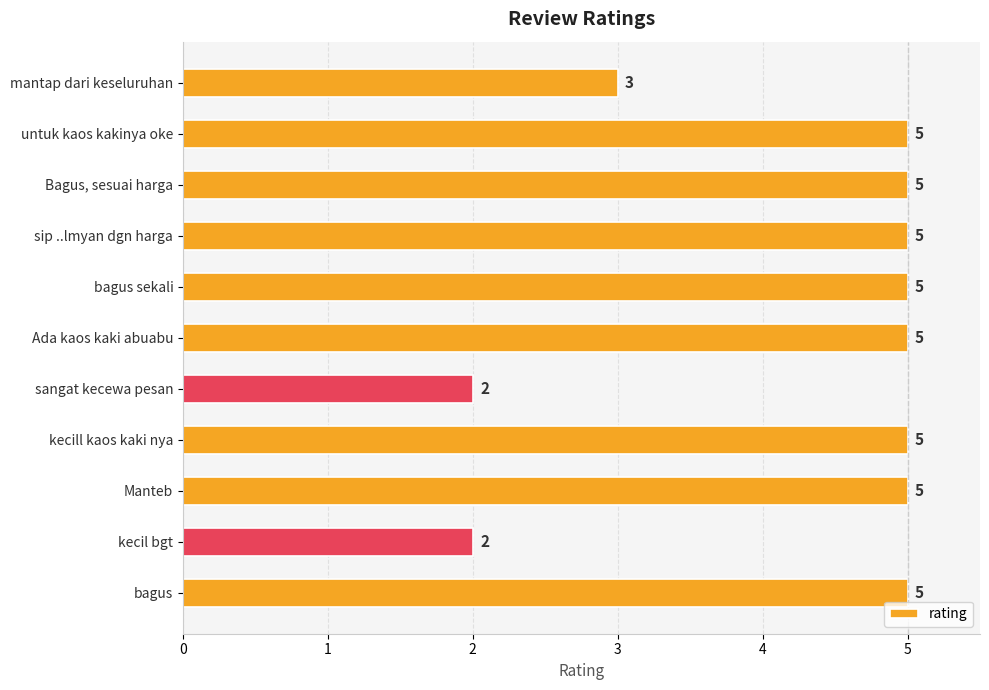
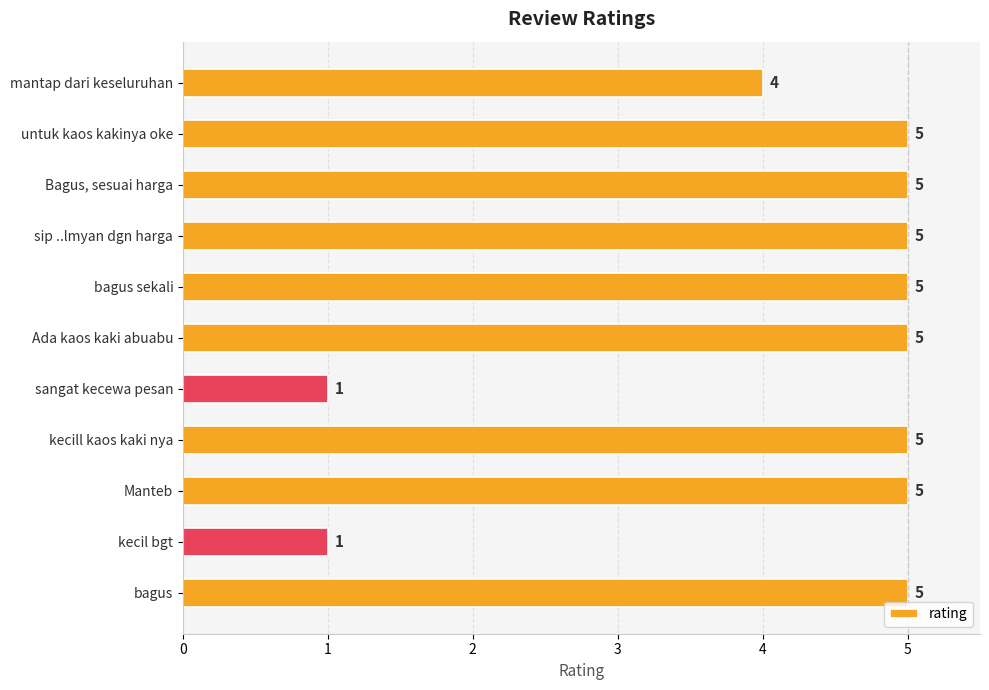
mantap dari keseluruhan: 3 -> 4
sangat kecewa pesan: 2 -> 1
kecil bgt: 2 -> 1
